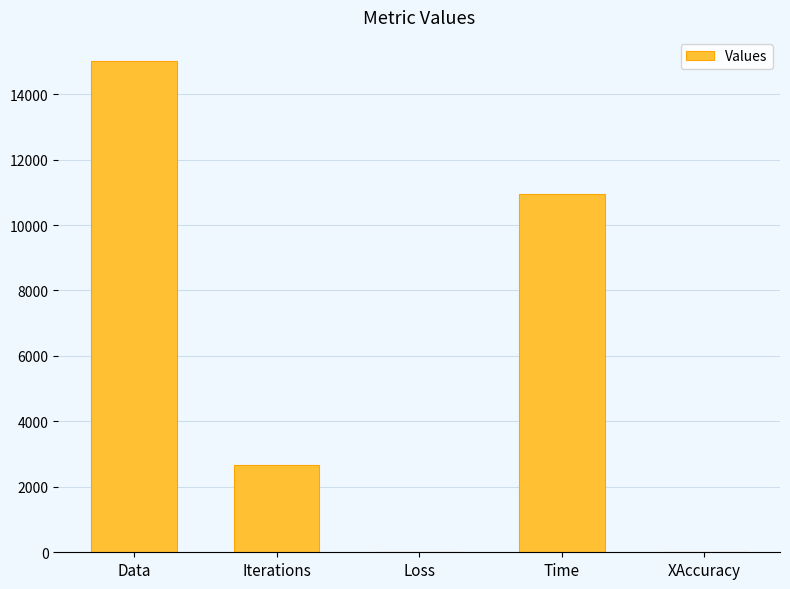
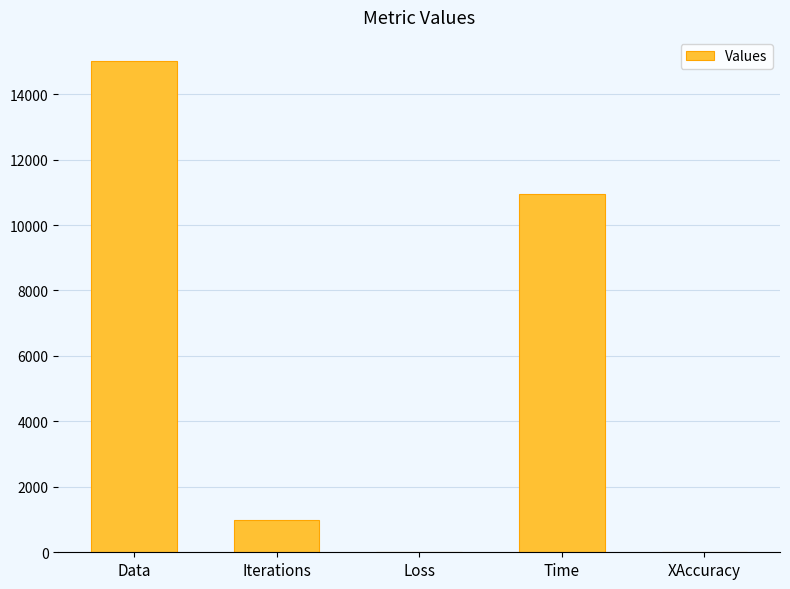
Iterations: 2700 -> 1000
